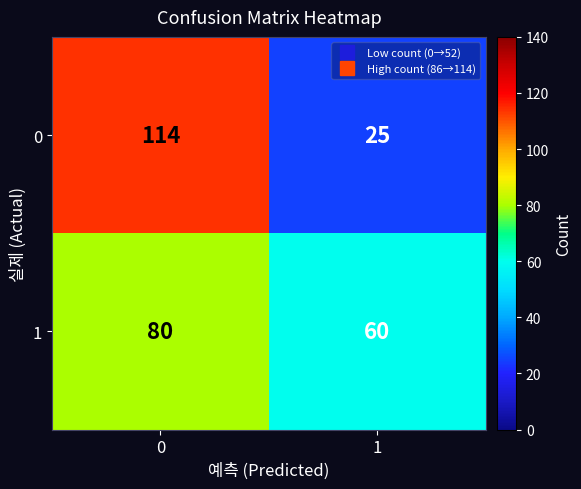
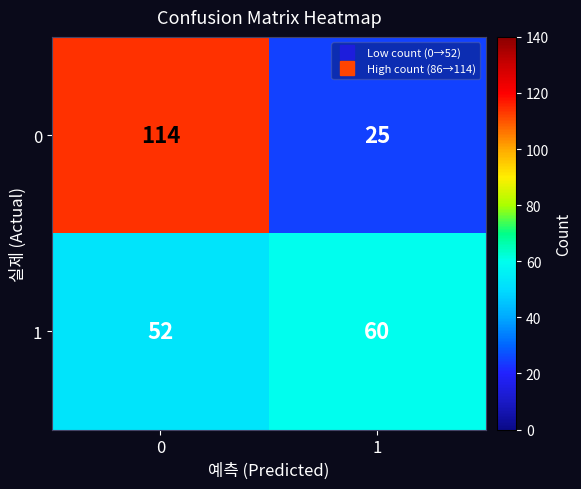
1, 0: 80 -> 52
